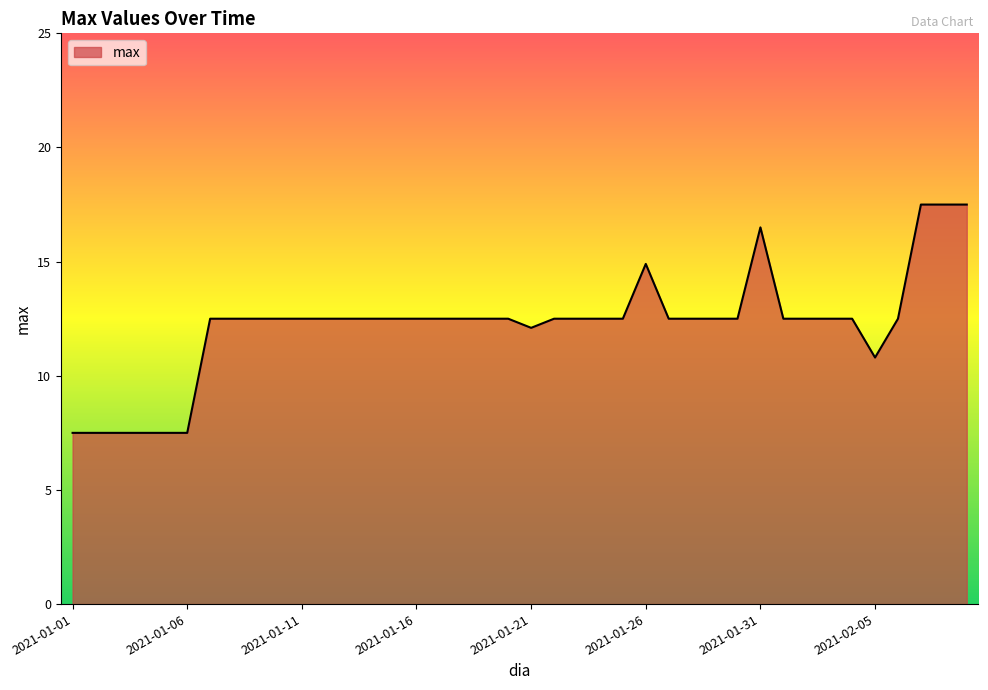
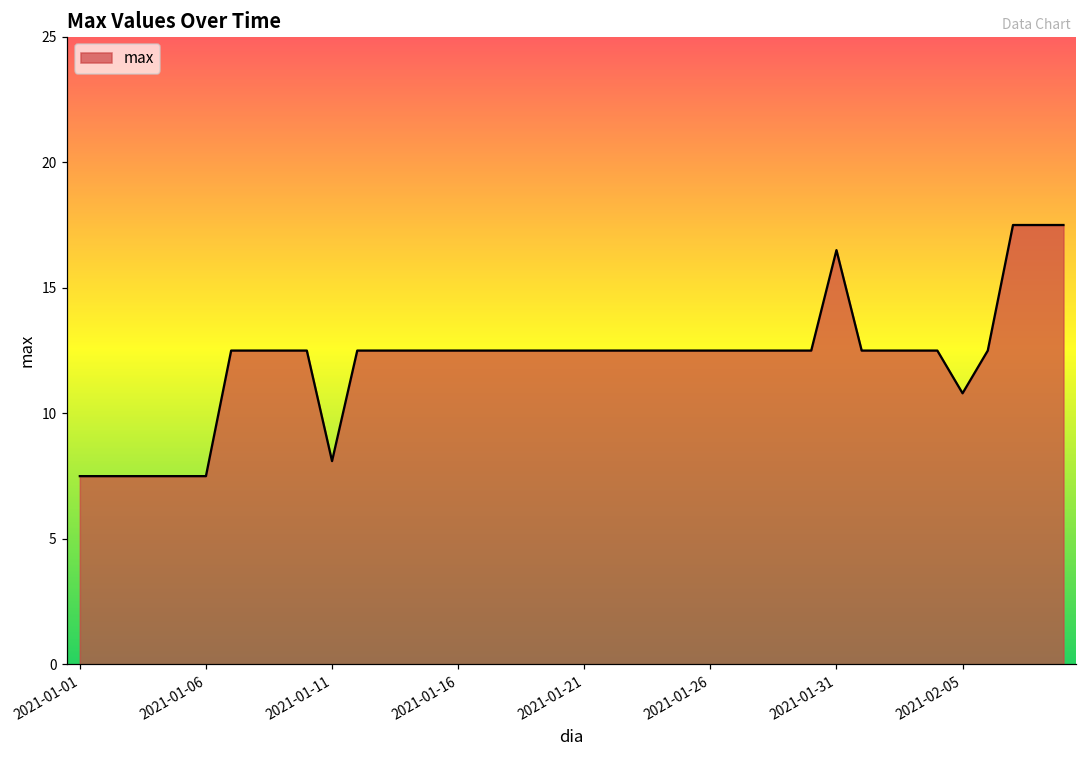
2021-01-11: 12.5 -> 8.1
2021-01-21: 12.1 -> 12.5
2021-01-26: 14.9 -> 12.5
